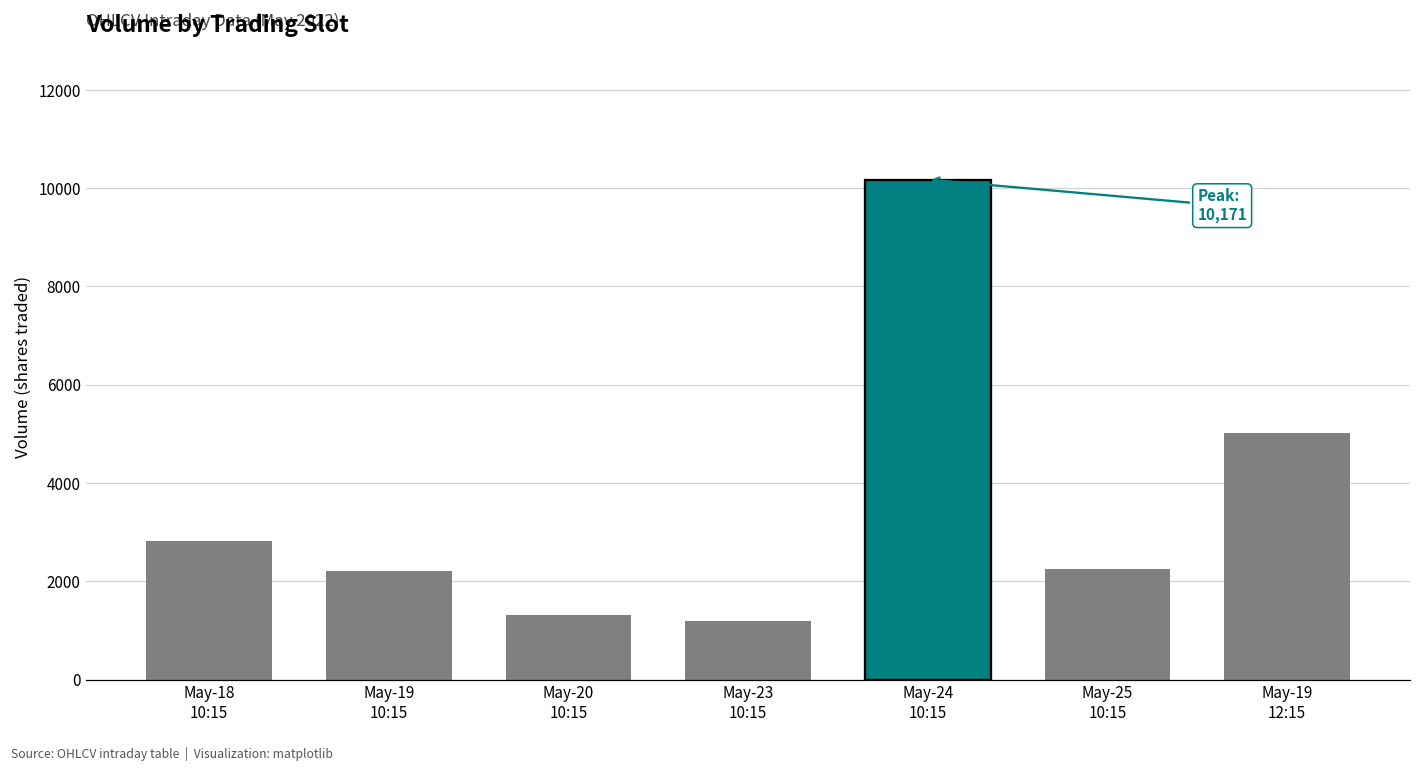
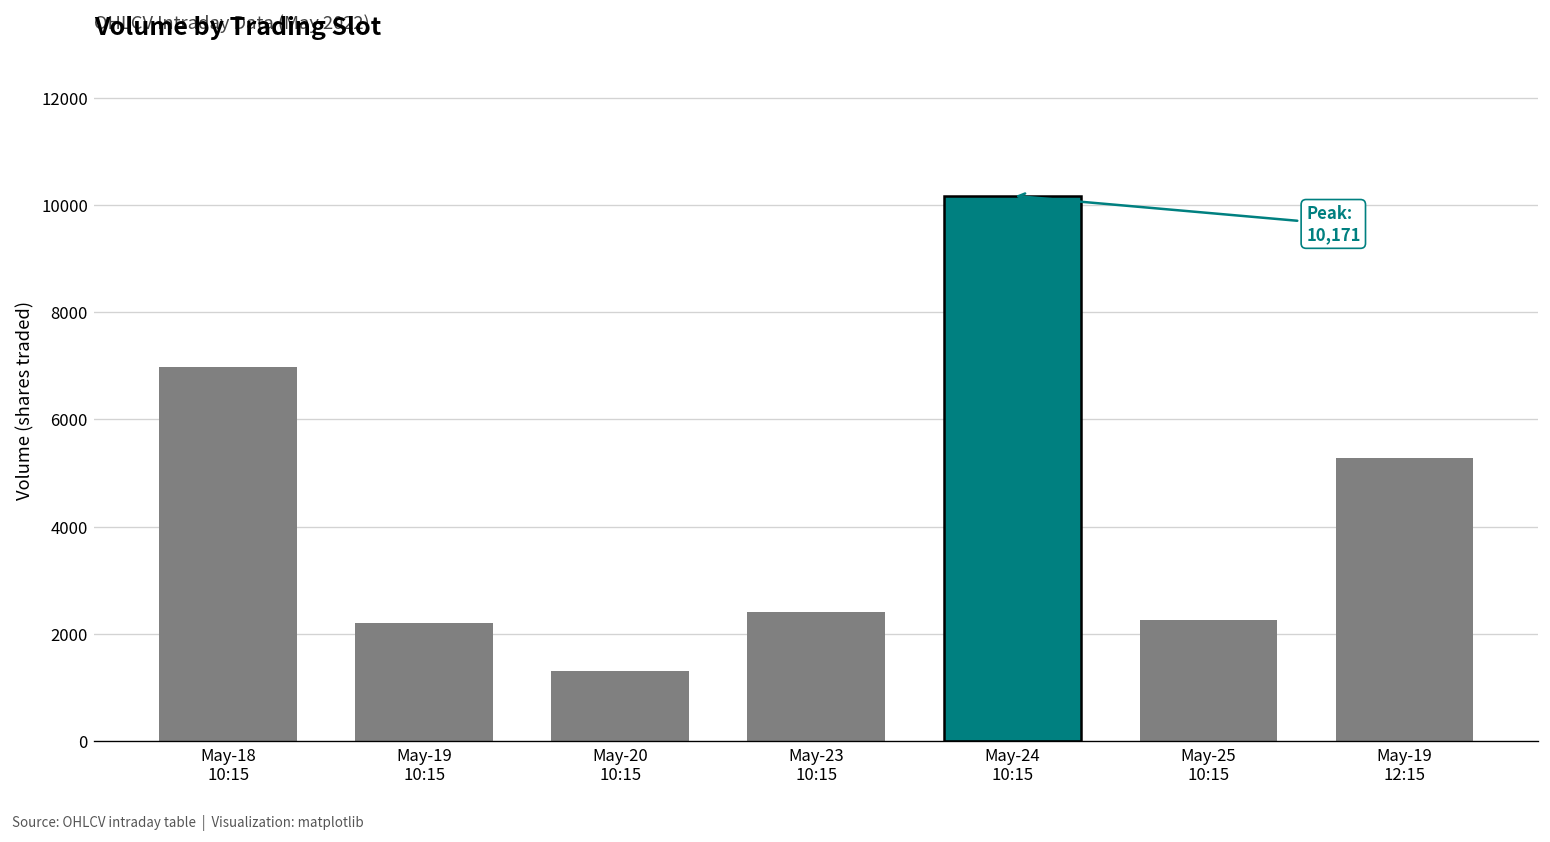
May-18 10:15: 2800 -> 7000
May-23 10:15: 1200 -> 2400
May-19 12:15: 5000 -> 5300
